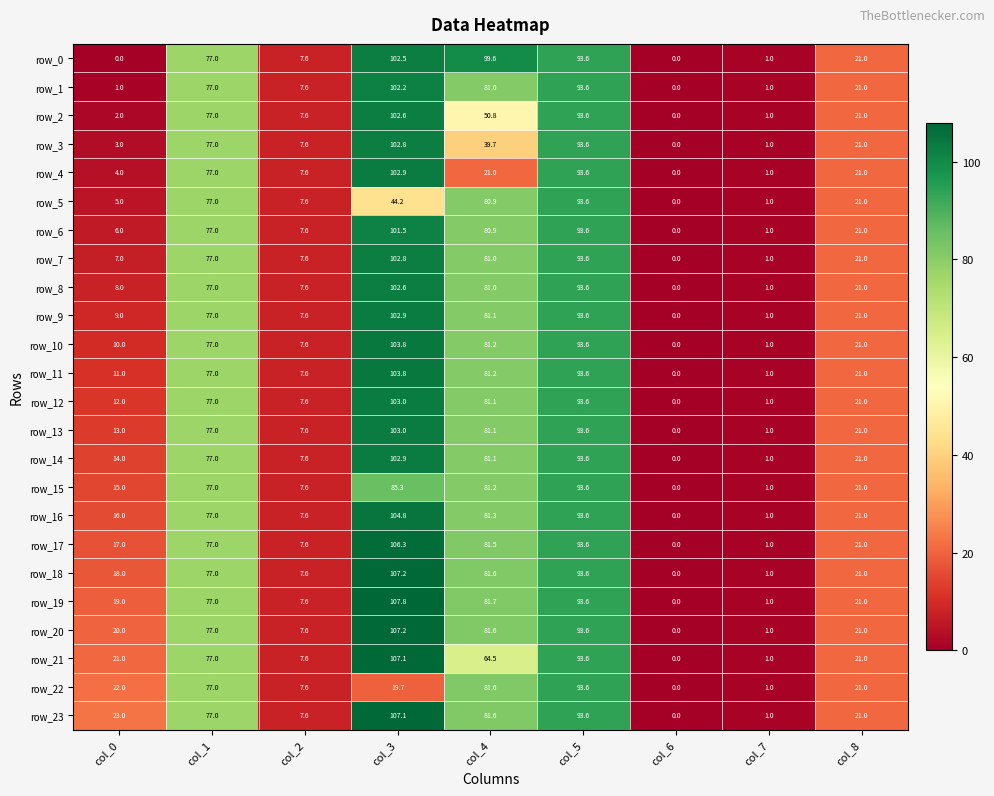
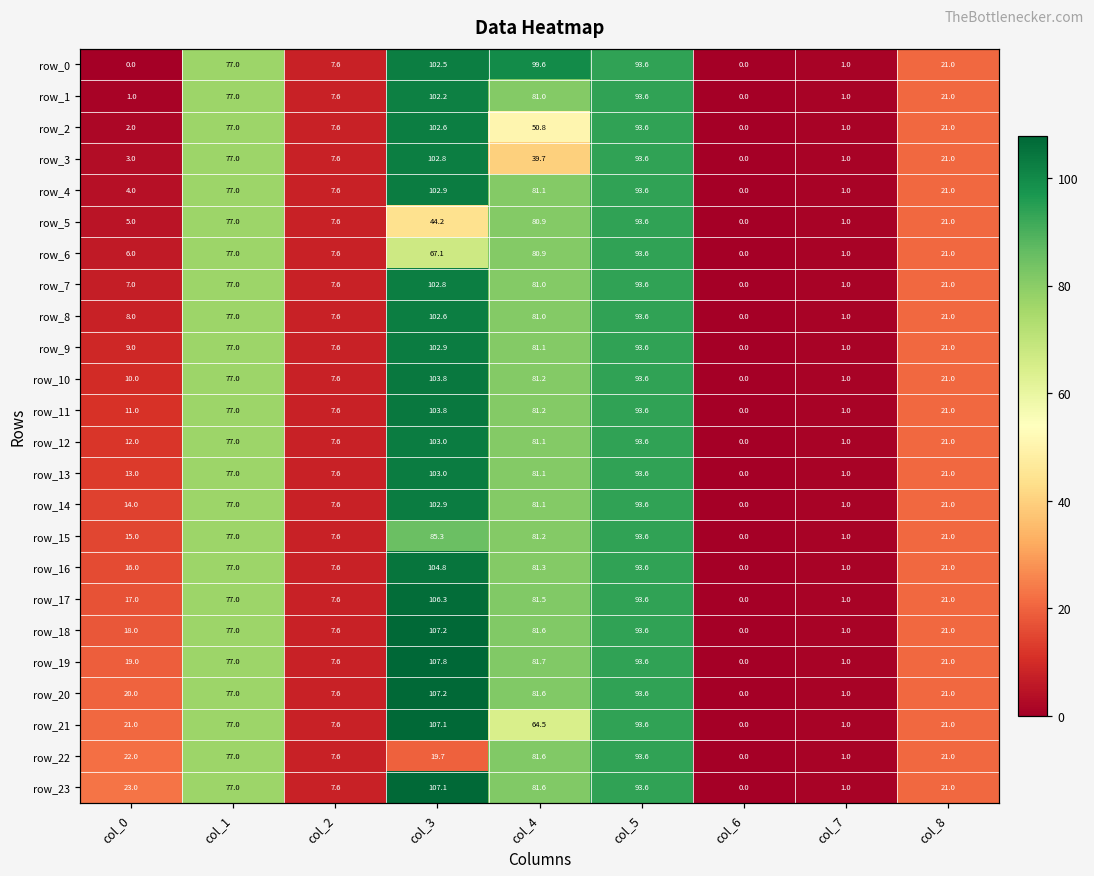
row_4, col_4: 21.0 -> 81.1
row_6, col_3: 101.5 -> 67.1
